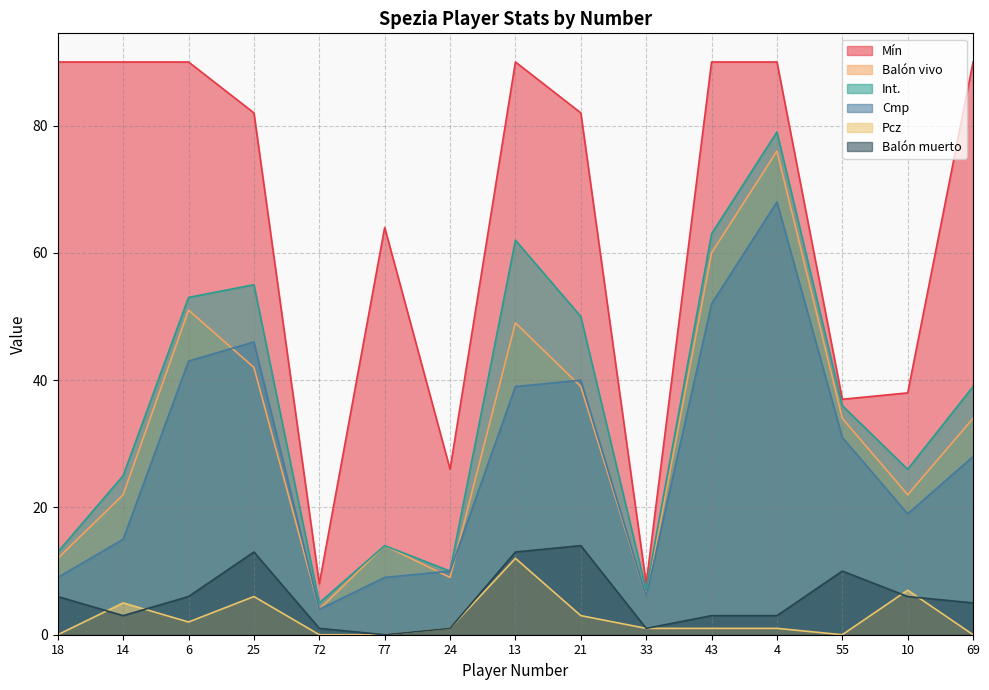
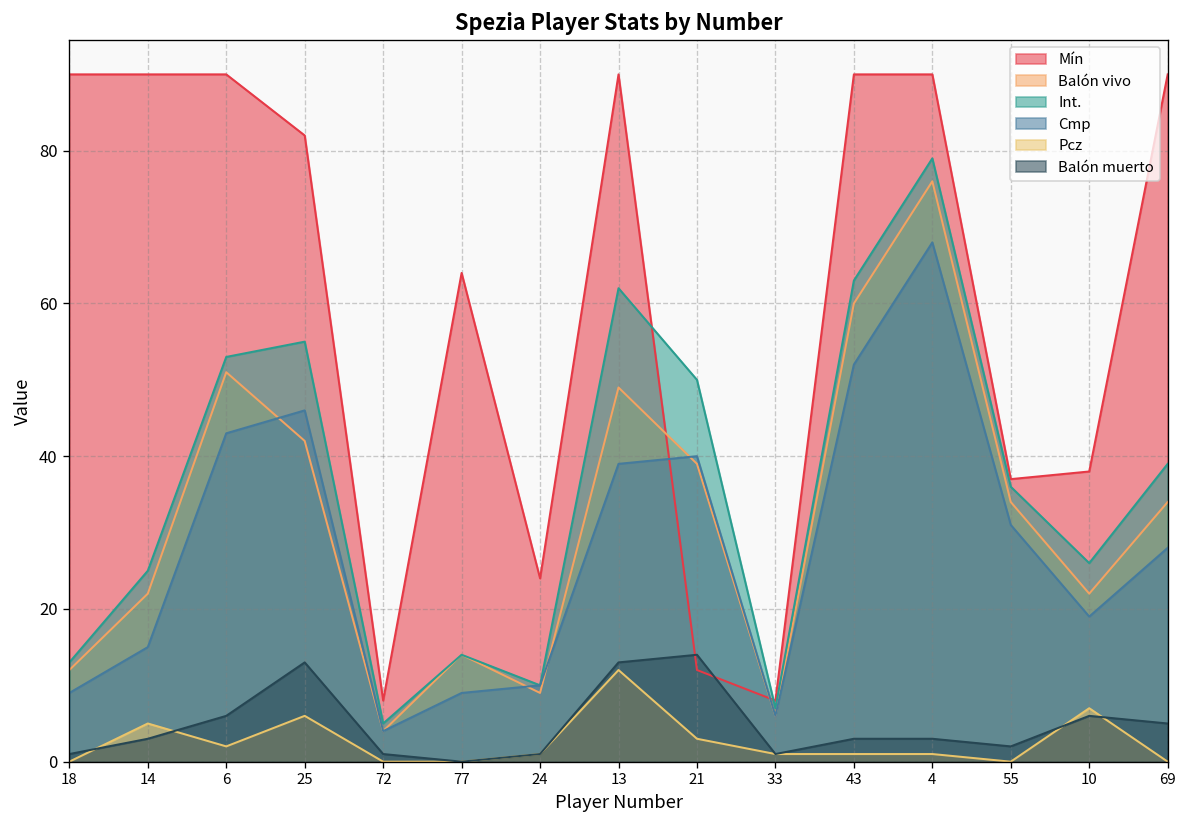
Balón muerto, 18: 6 -> 1
Mín, 24: 26 -> 24
Mín, 21: 82 -> 12
Balón muerto, 55: 10 -> 2
